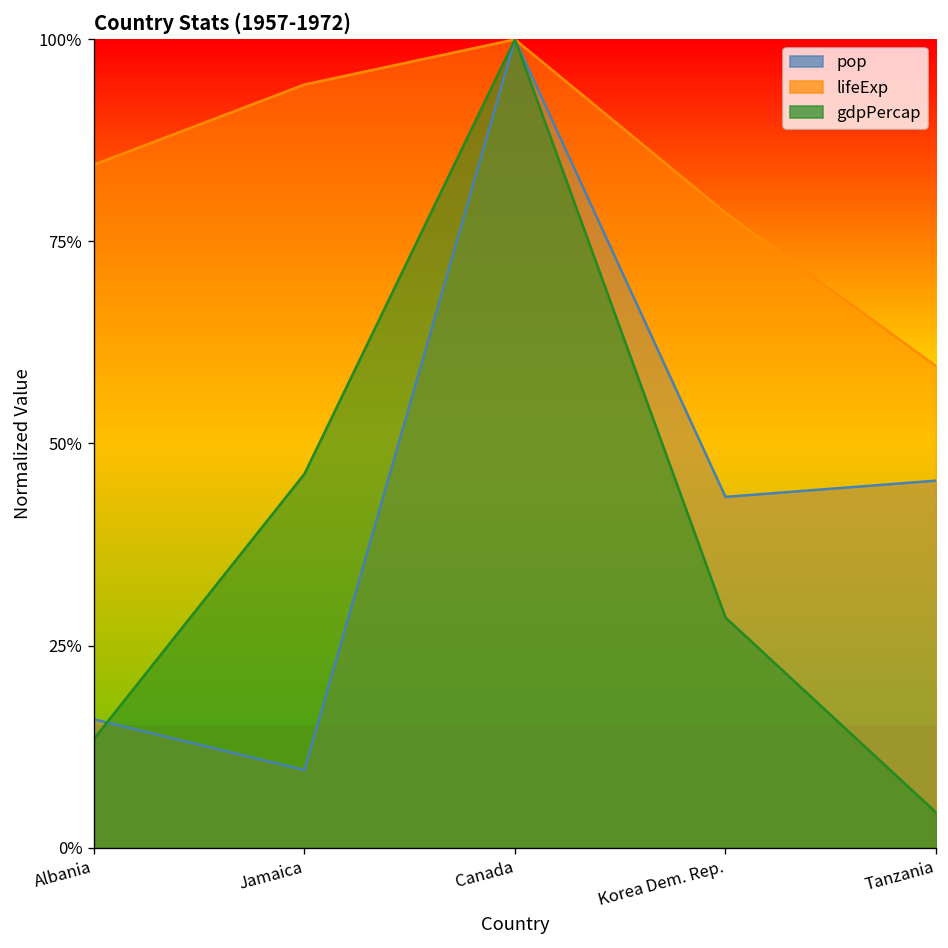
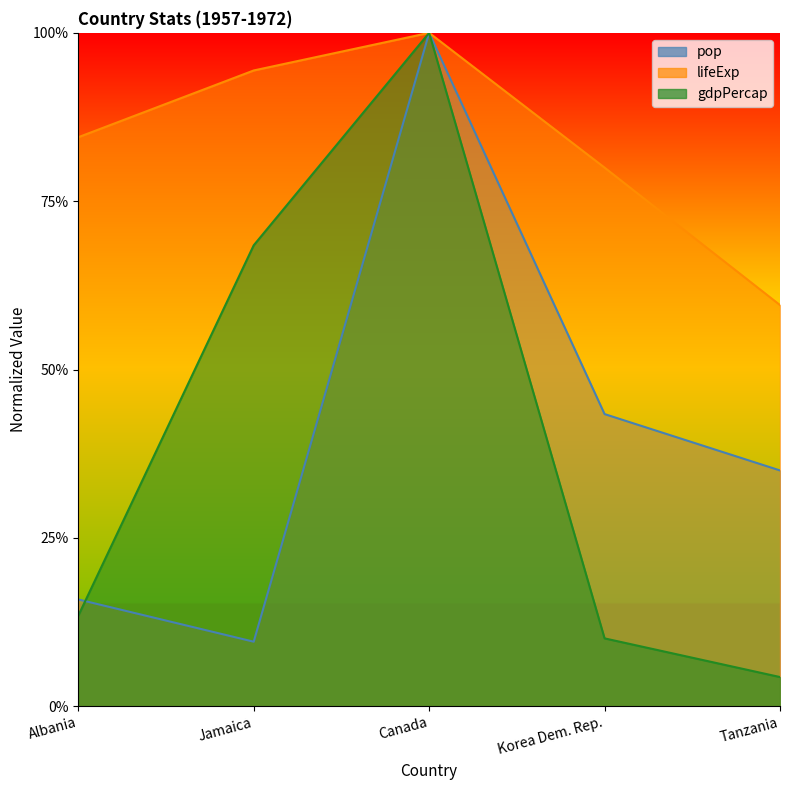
gdpPercap, Jamaica: 46% -> 68%
lifeExp, Korea Dem. Rep.: 79% -> 80%
gdpPercap, Korea Dem. Rep.: 28% -> 10%
pop, Tanzania: 45% -> 35%
